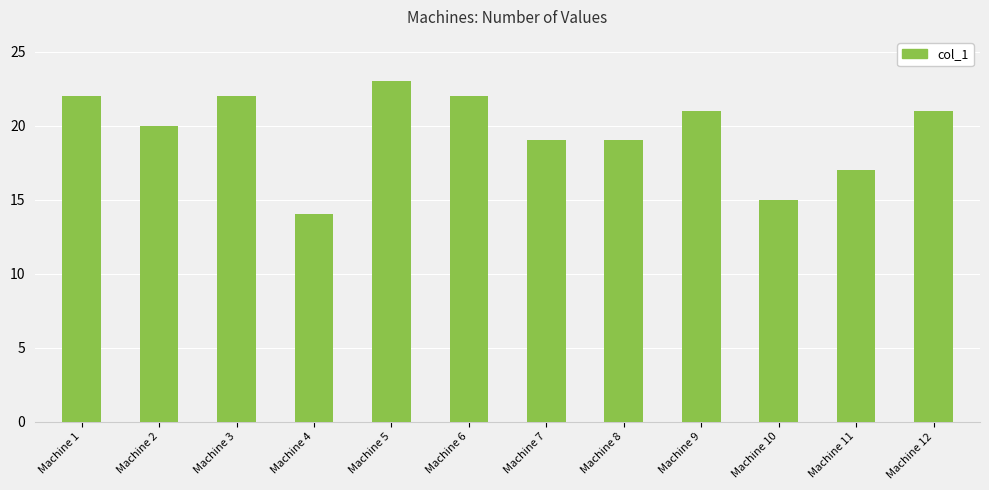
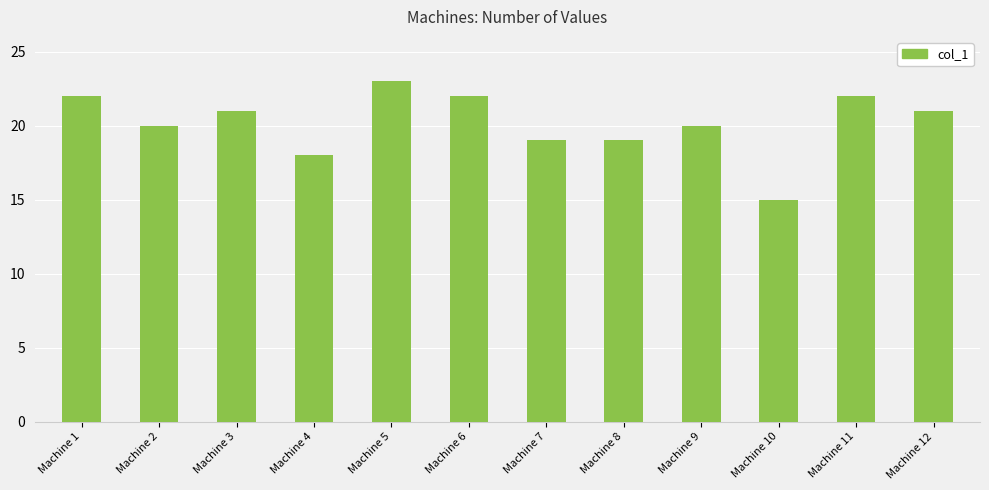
Machine 3: 22 -> 21
Machine 4: 14 -> 18
Machine 9: 21 -> 20
Machine 11: 17 -> 22
